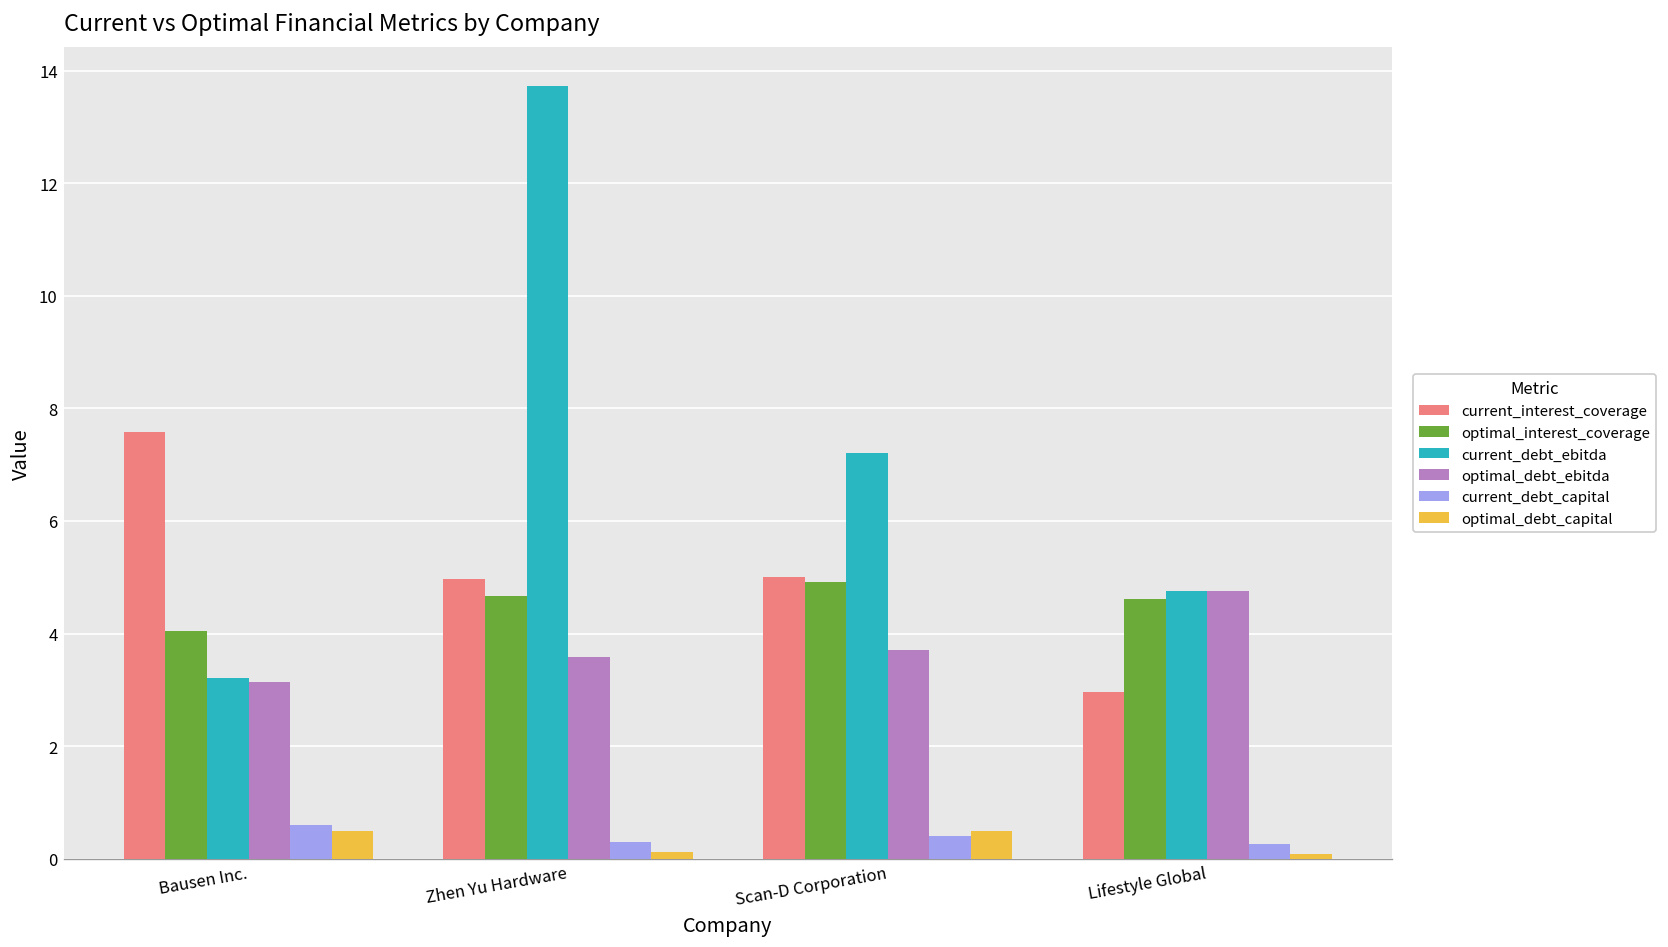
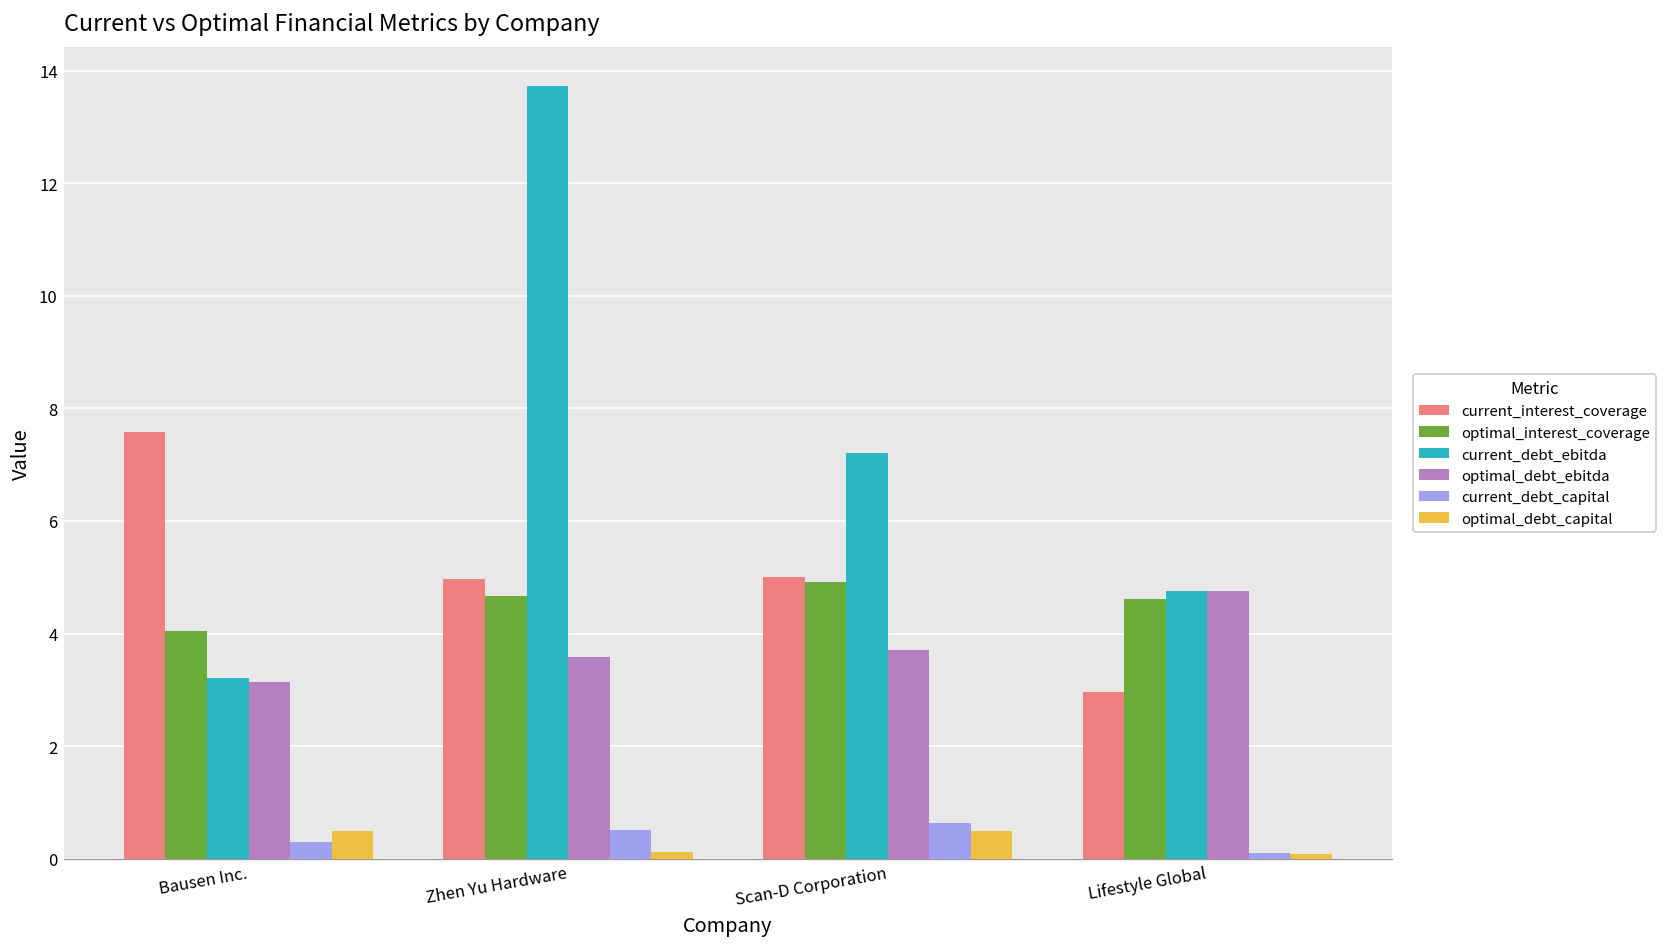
current_debt_capital, Bausen Inc.: 0.6 -> 0.3
current_debt_capital, Zhen Yu Hardware: 0.3 -> 0.5
current_debt_capital, Scan-D Corporation: 0.4 -> 0.6
current_debt_capital, Lifestyle Global: 0.3 -> 0.1
